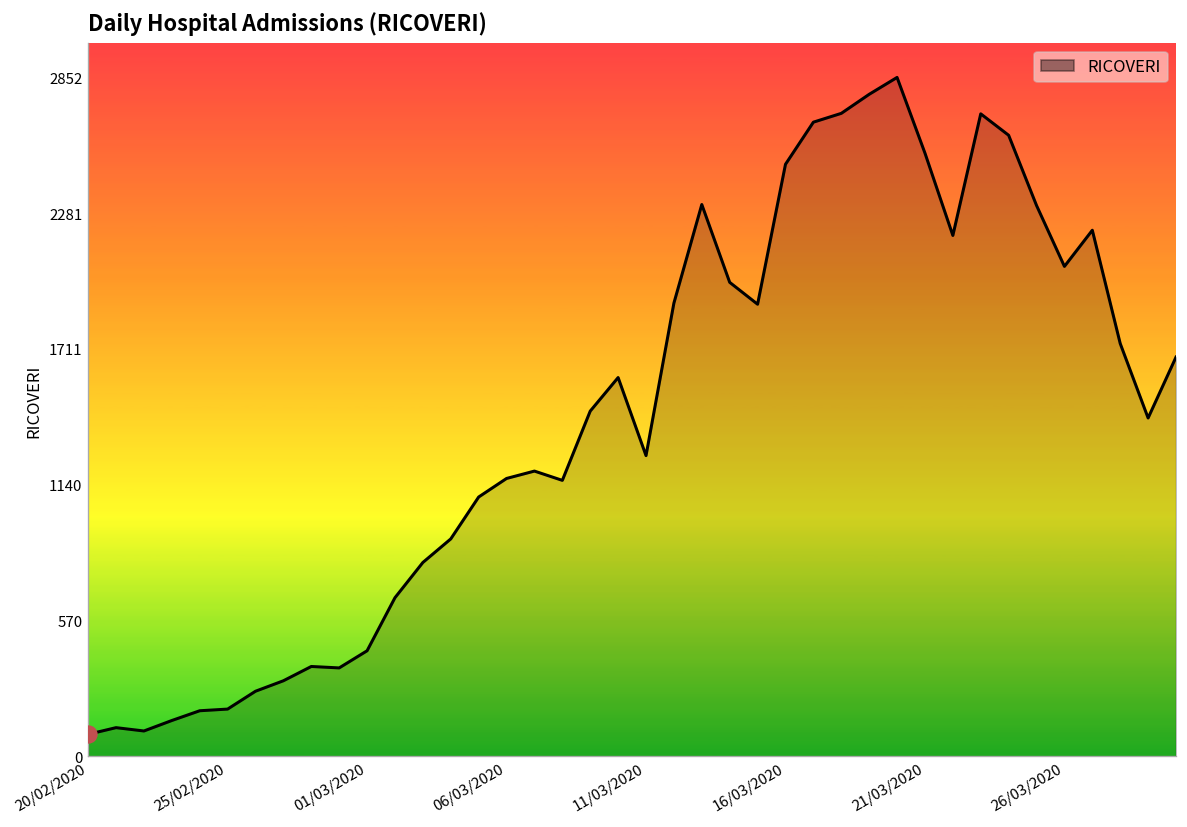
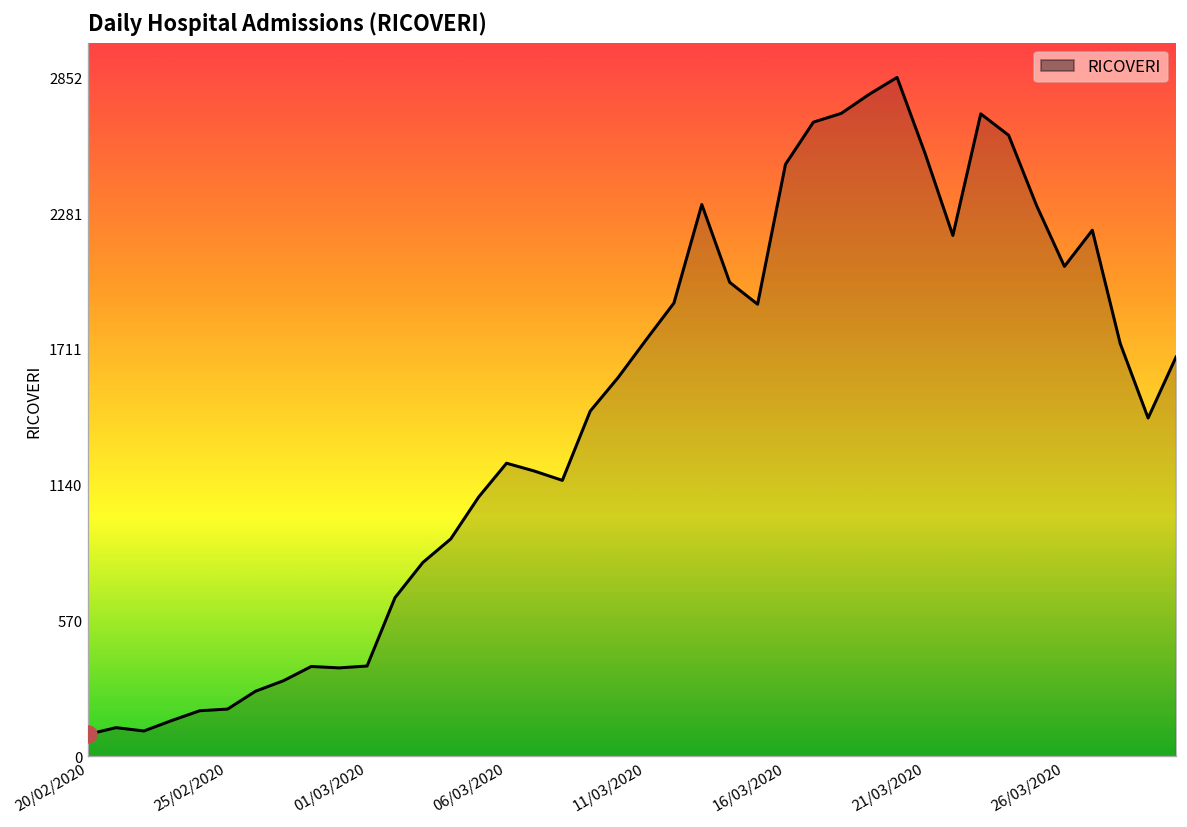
RICOVERI, 01/03/2020: 440 -> 380
RICOVERI, 06/03/2020: 1170 -> 1230
RICOVERI, 11/03/2020: 1260 -> 1750
